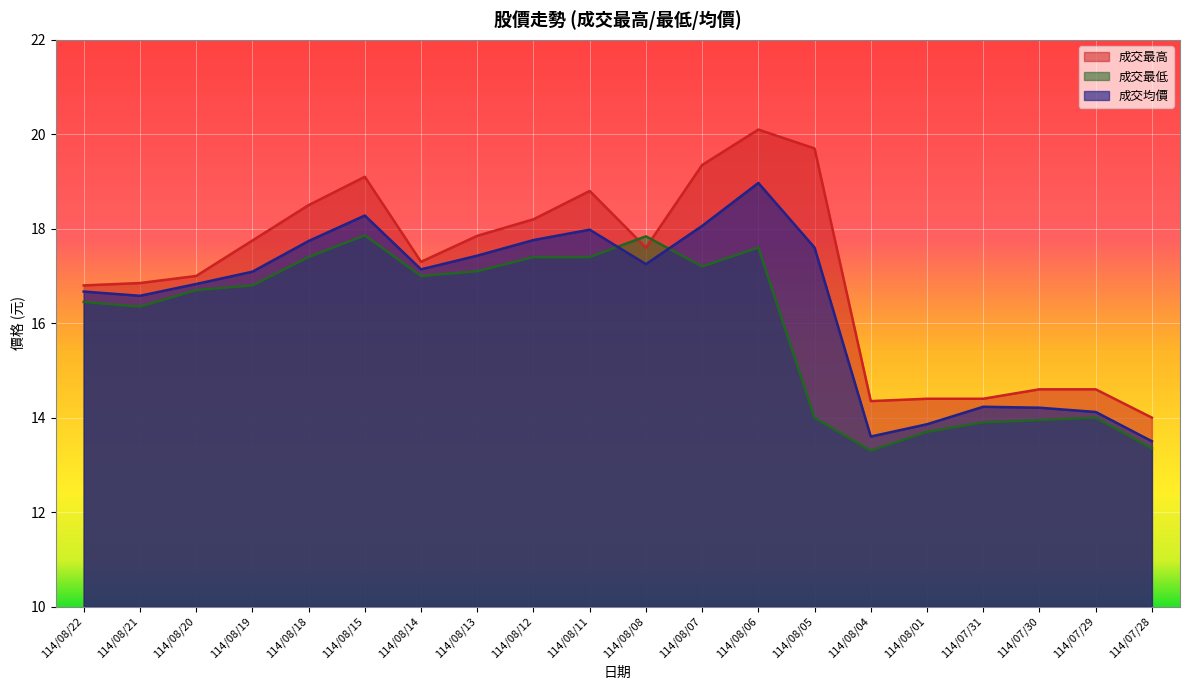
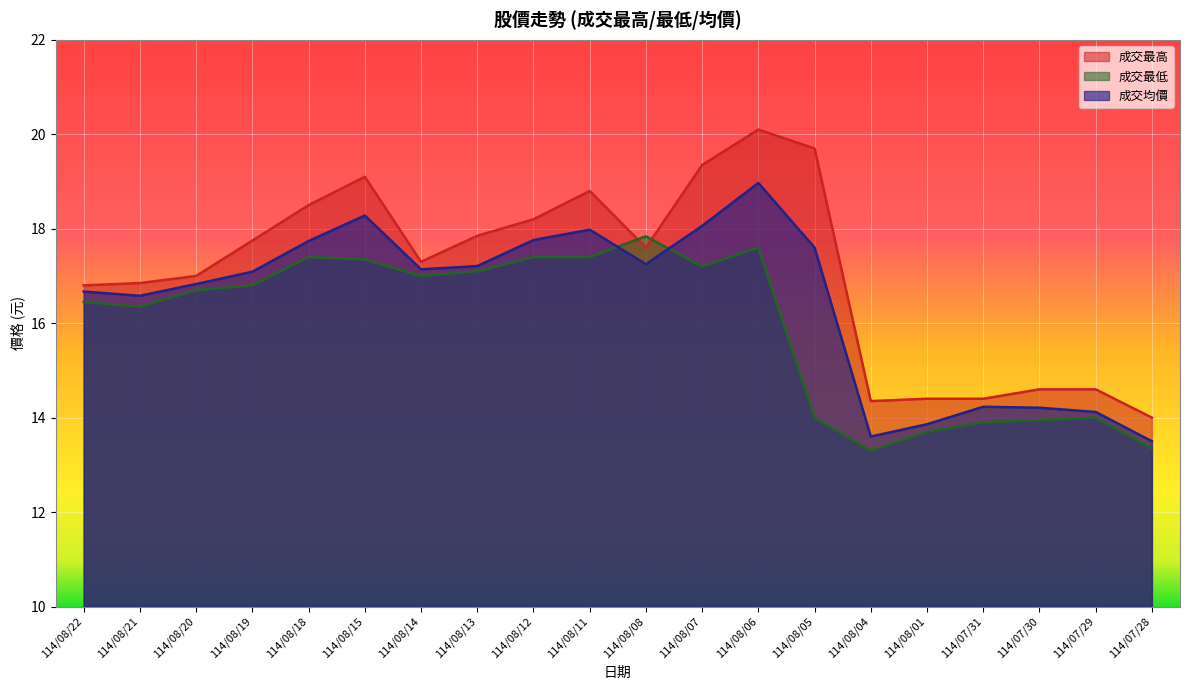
成交最低, 114/08/15: 17.9 -> 17.4
成交均價, 114/08/13: 17.4 -> 17.2
